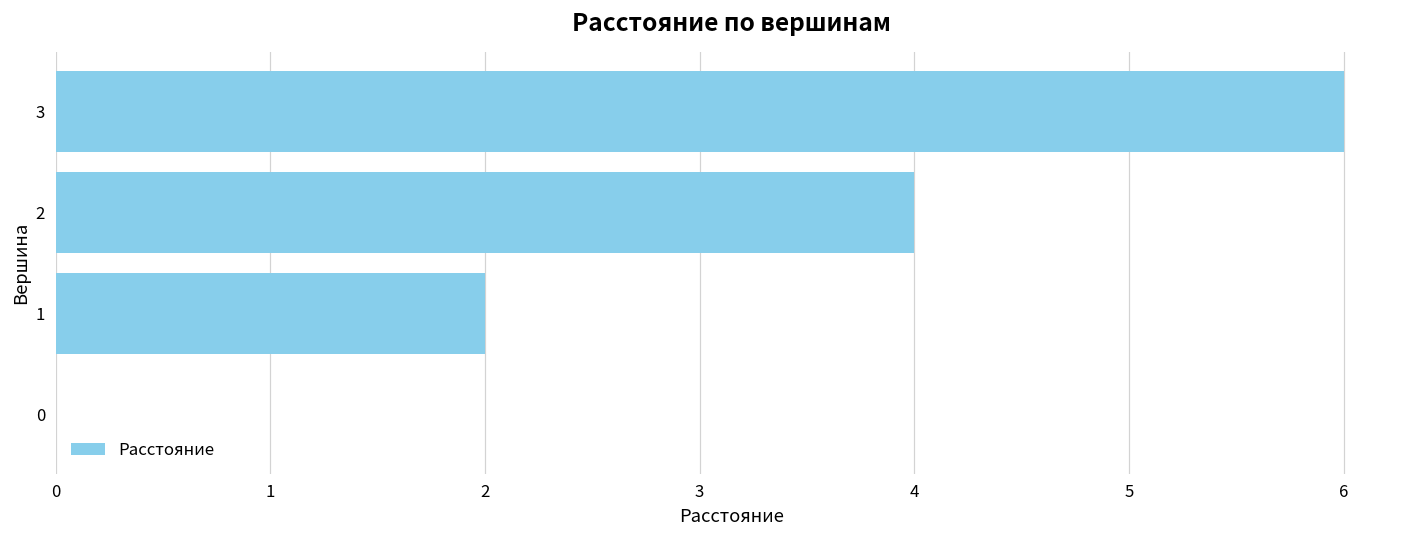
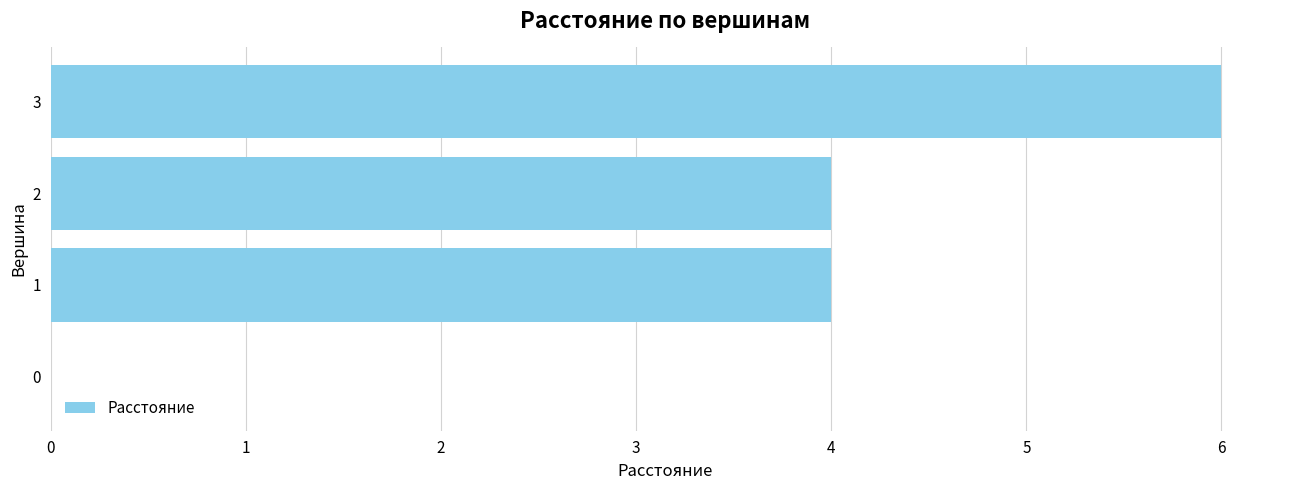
1: 2 -> 4
